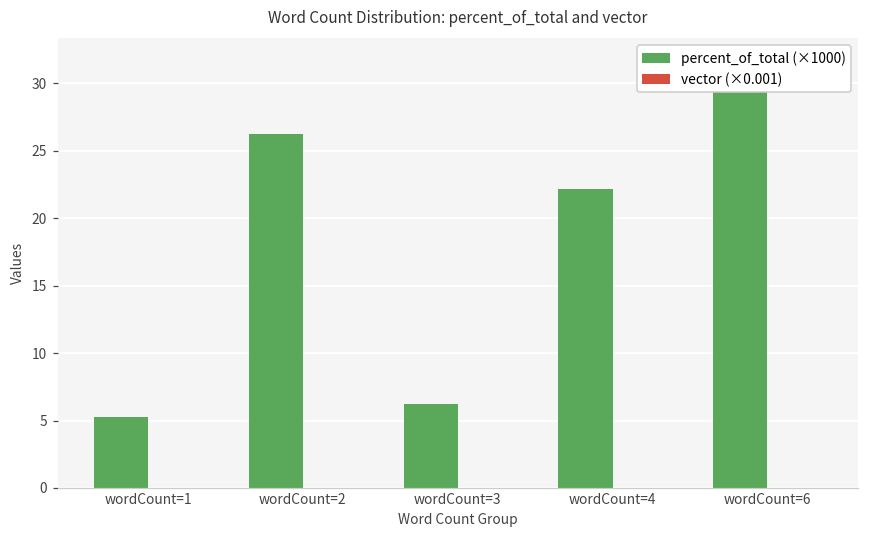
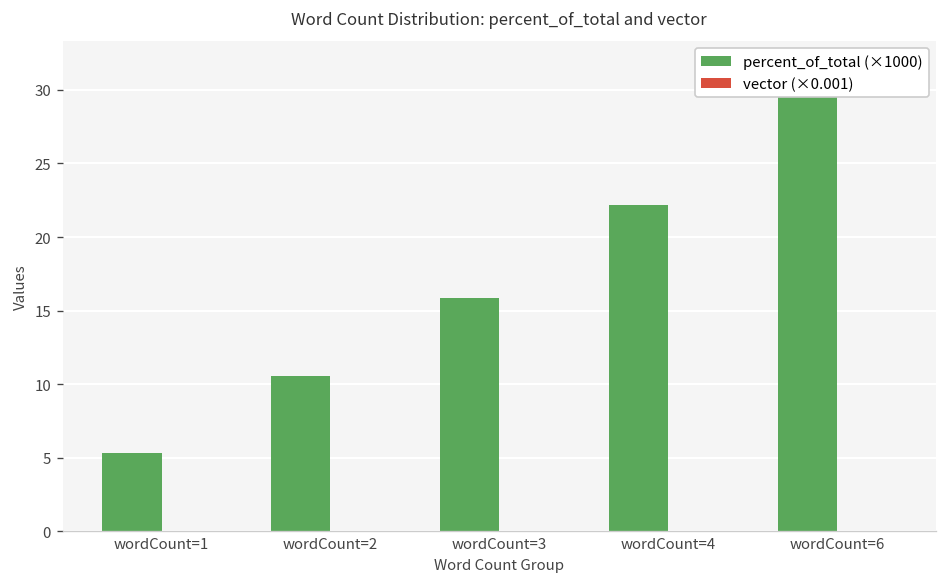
percent_of_total (×1000), wordCount=2: 26.2 -> 10.6
percent_of_total (×1000), wordCount=3: 6.2 -> 15.9
